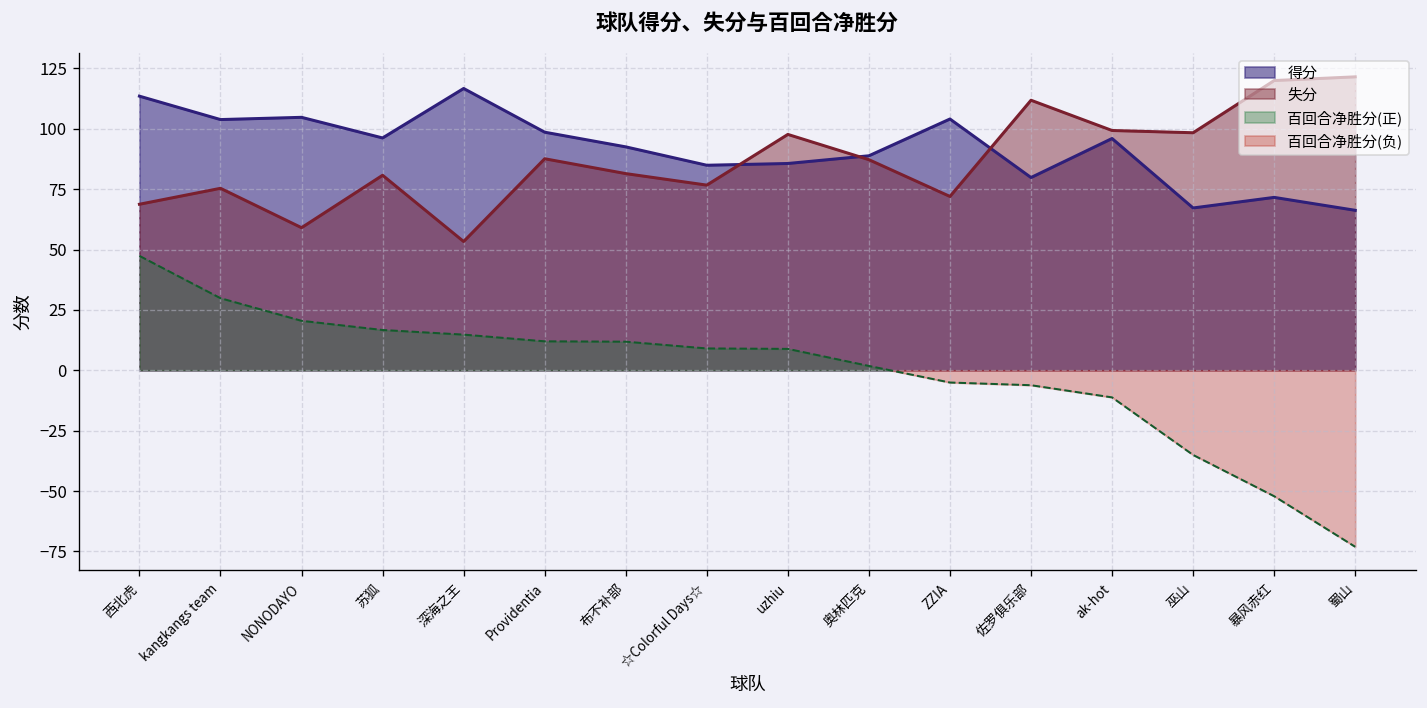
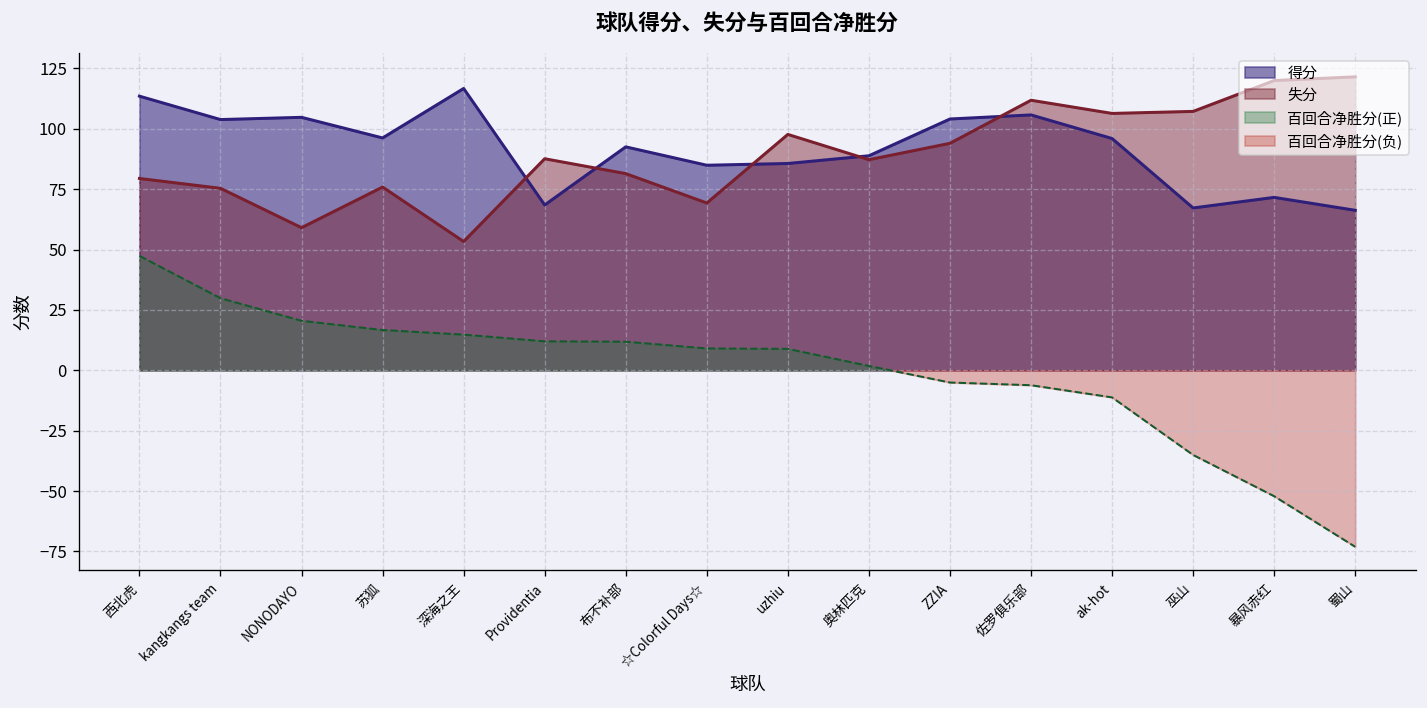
失分, 西北虎: 69 -> 79
失分, 苏狐: 81 -> 76
得分, Providentia: 99 -> 68
失分, ☆Colorful Days☆: 77 -> 69
失分, ZZIA: 72 -> 94
得分, 佐罗俱乐部: 80 -> 106
失分, ak-hot: 99 -> 106
失分, 巫山: 98 -> 107
